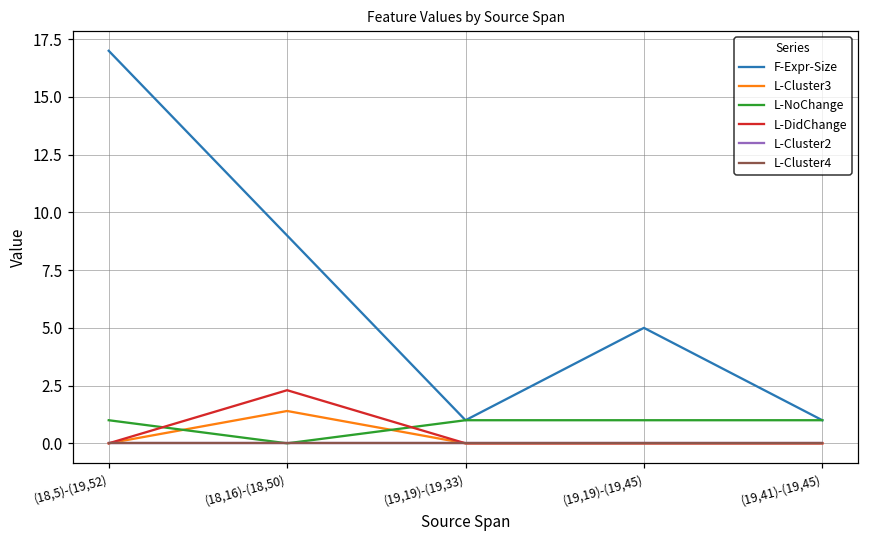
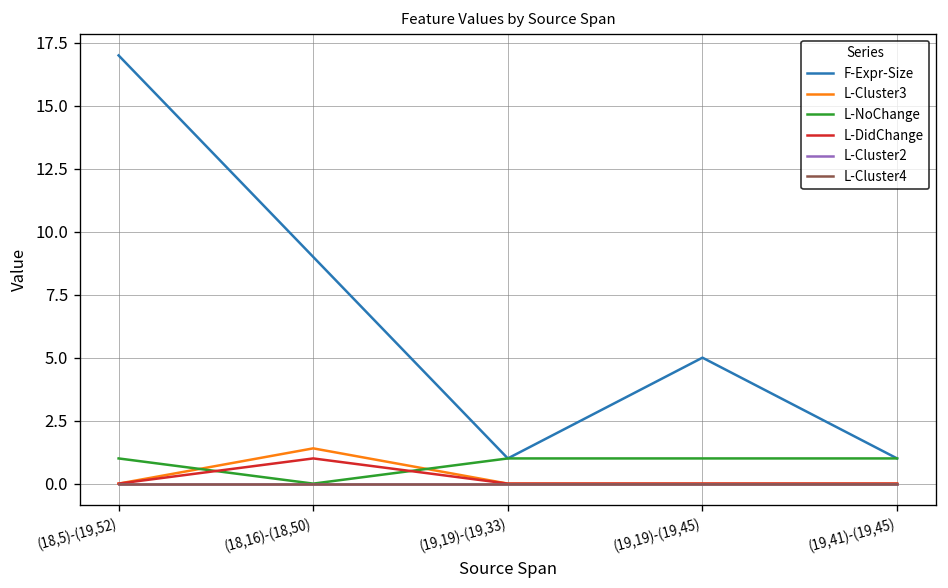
L-DidChange, (18,16)-(18,50): 2.3 -> 1.0
